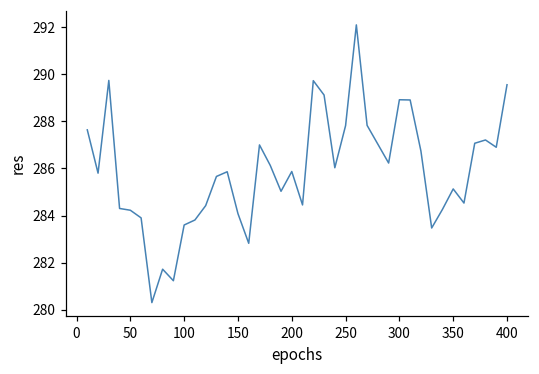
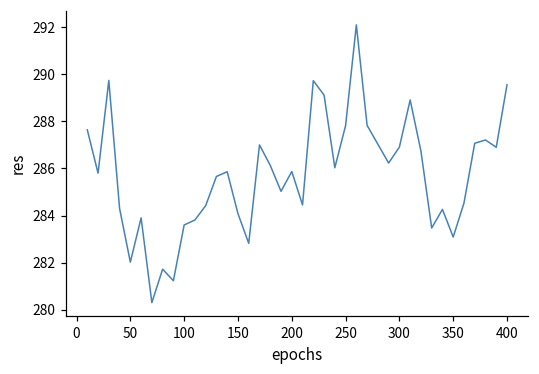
50: 284.2 -> 282.0
300: 288.9 -> 286.9
350: 285.1 -> 283.1
